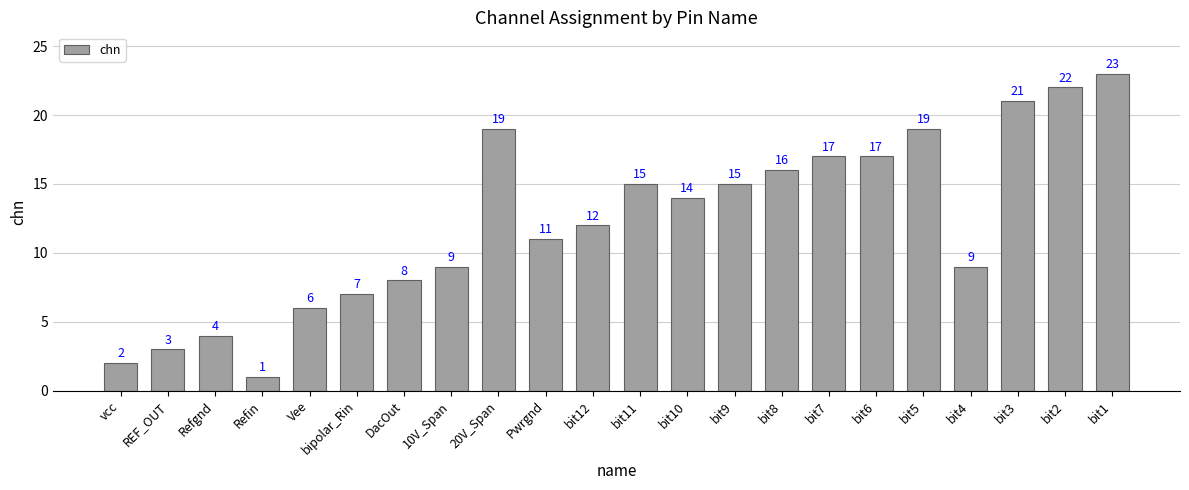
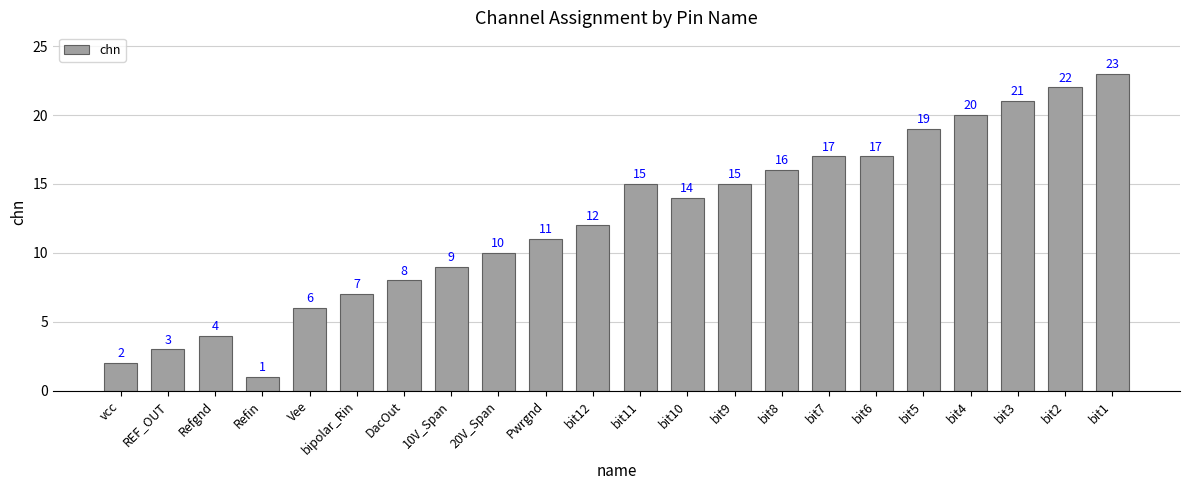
20V_Span: 19 -> 10
bit4: 9 -> 20
